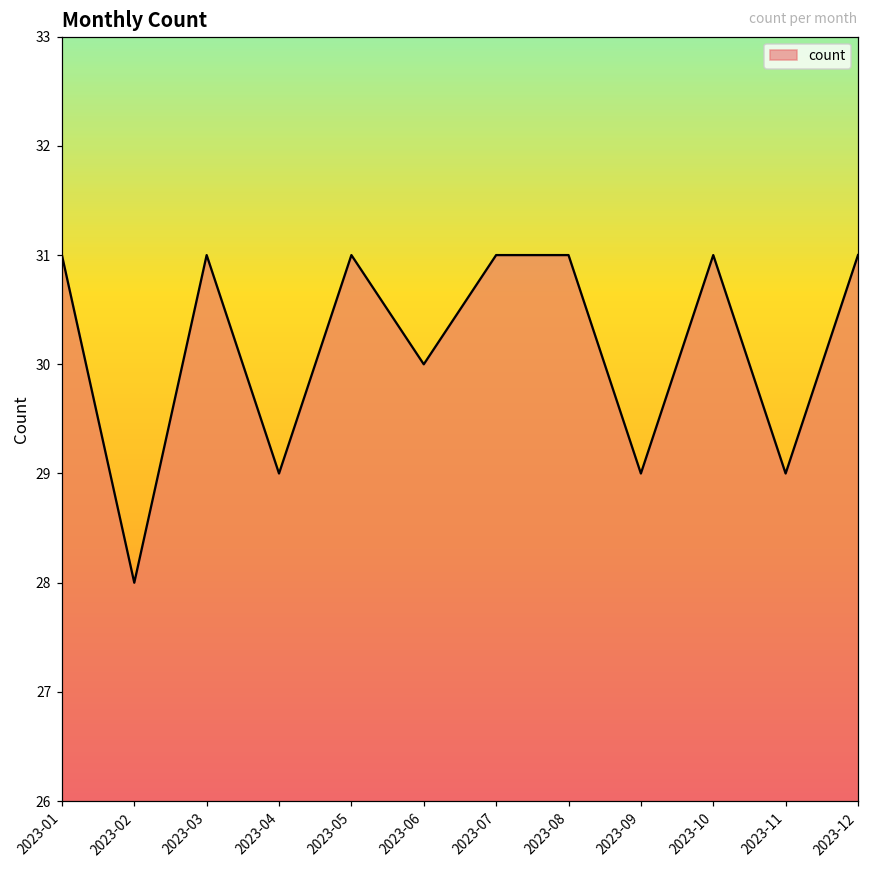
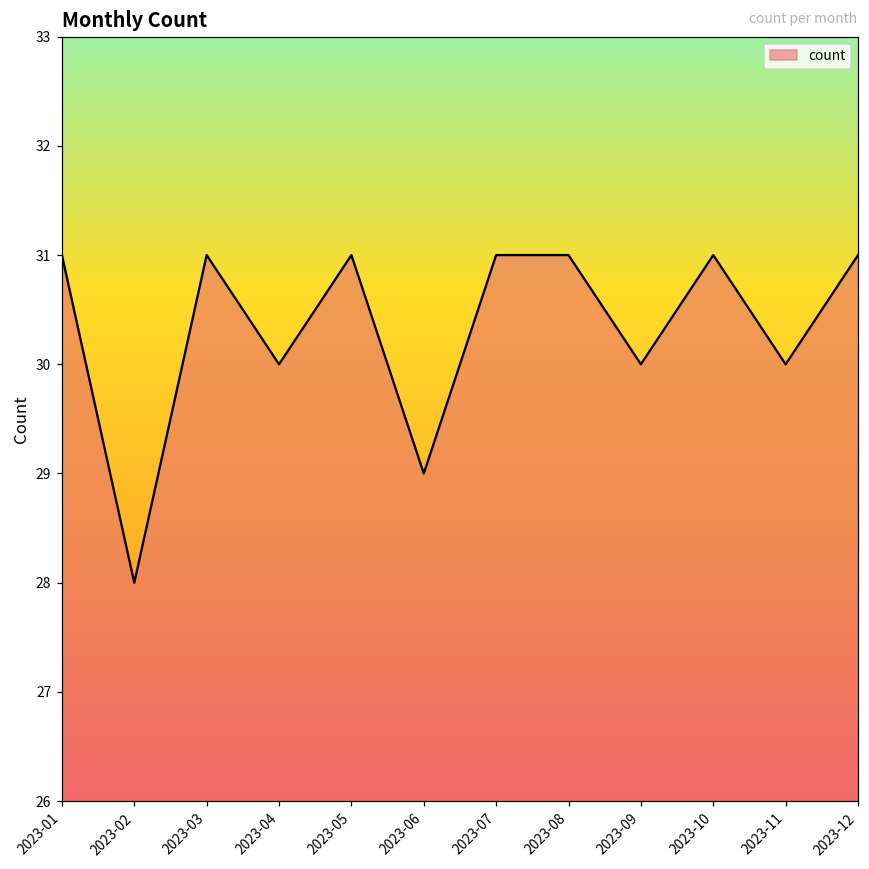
2023-04: 29 -> 30
2023-06: 30 -> 29
2023-09: 29 -> 30
2023-11: 29 -> 30
